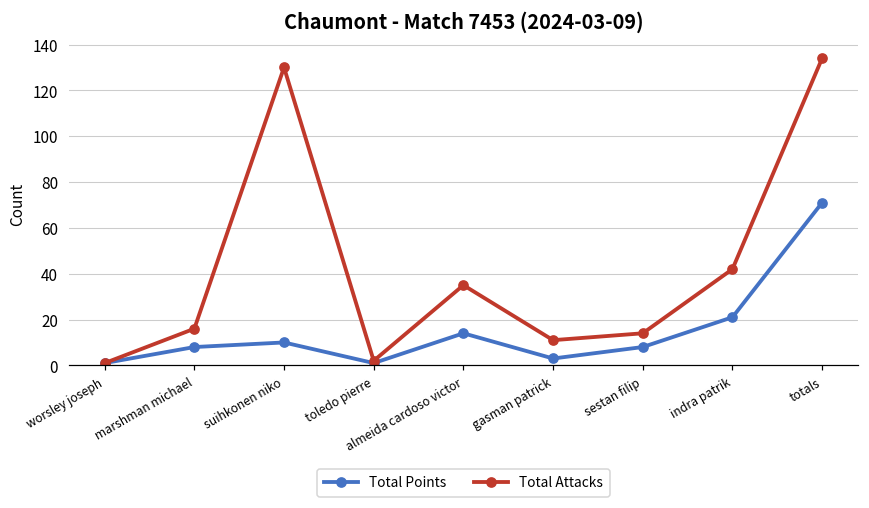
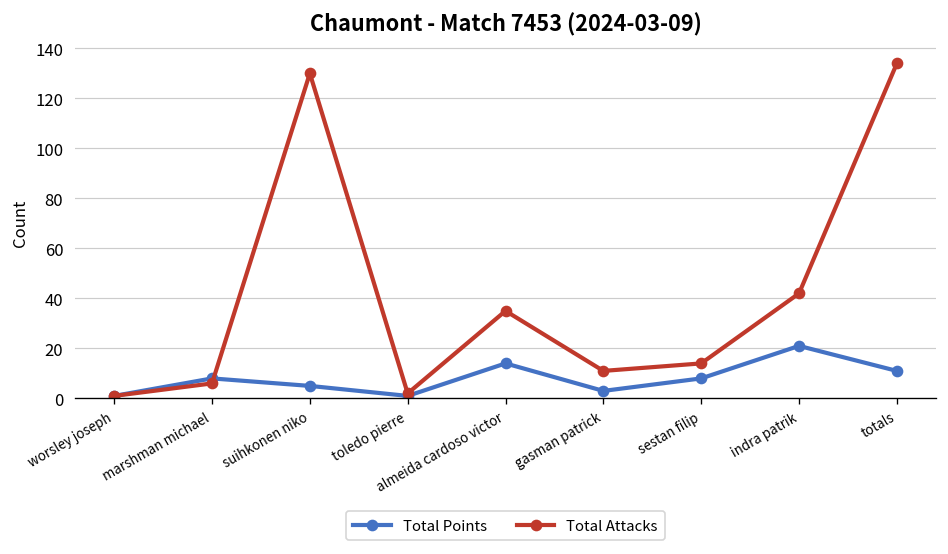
Total Attacks, marshman michael: 16 -> 6
Total Points, suihkonen niko: 10 -> 5
Total Points, totals: 71 -> 11
